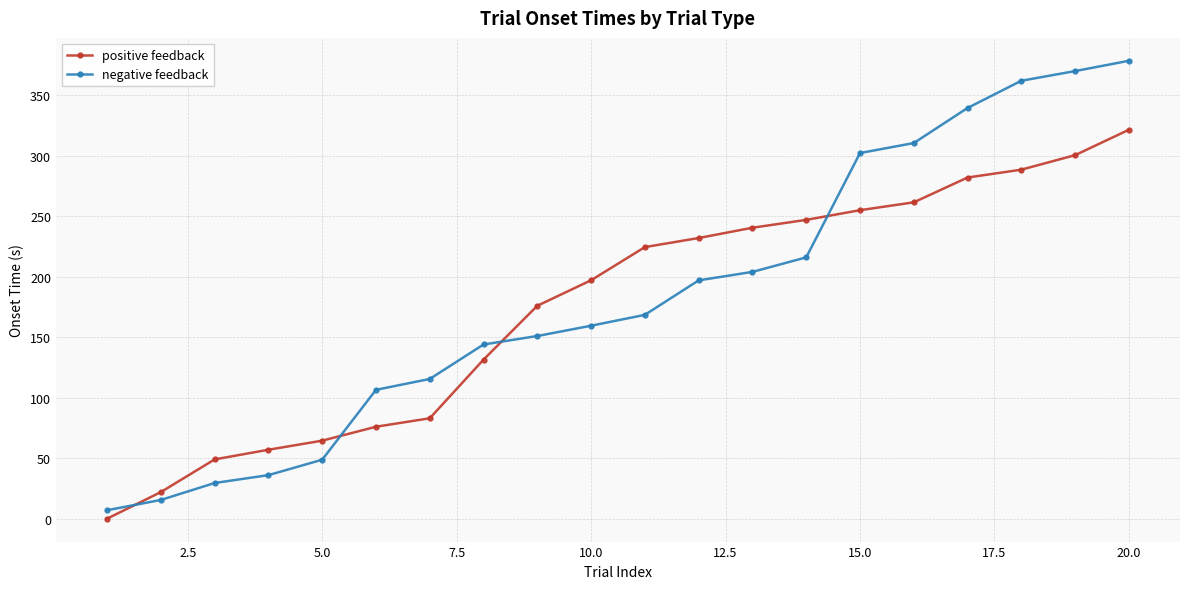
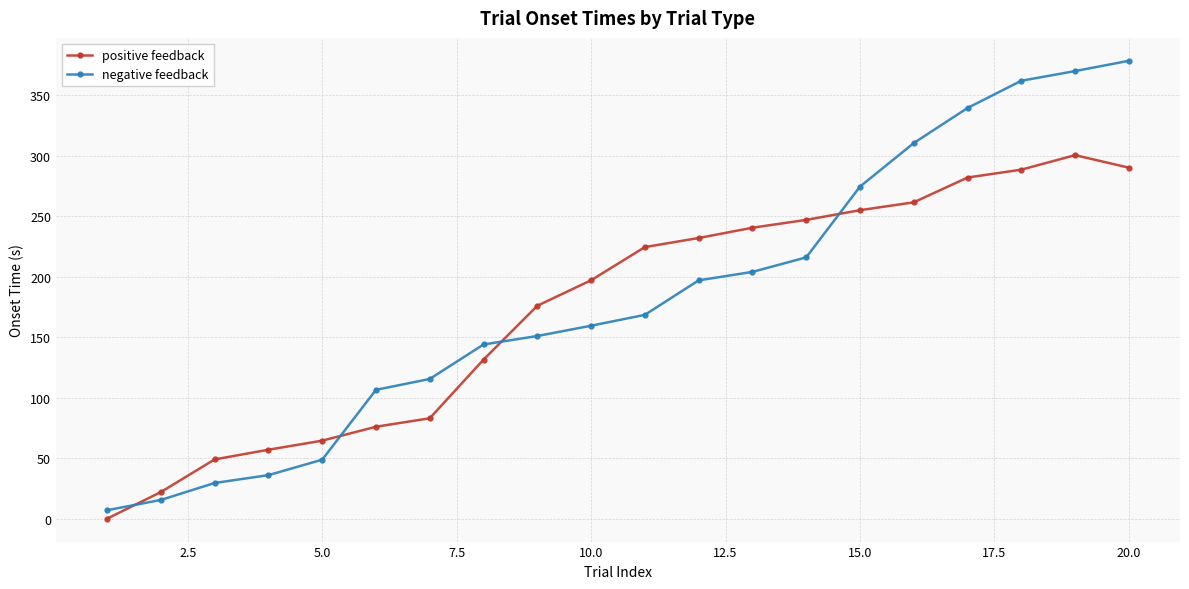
negative feedback, 15.0: 302 -> 275
positive feedback, 20.0: 322 -> 290
